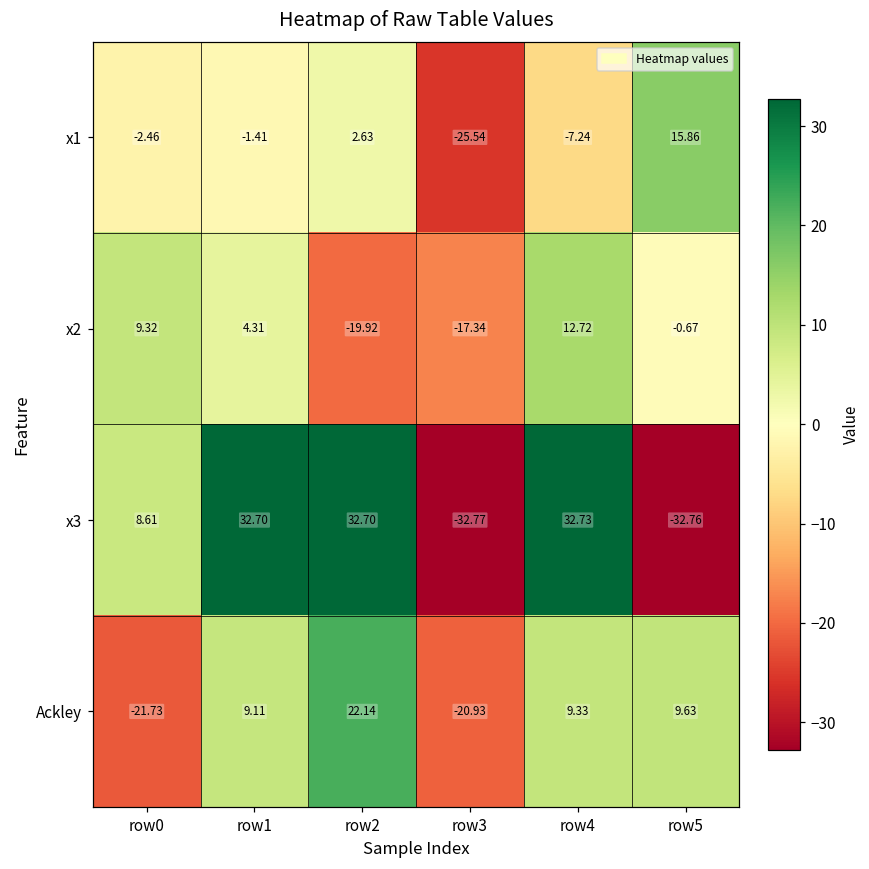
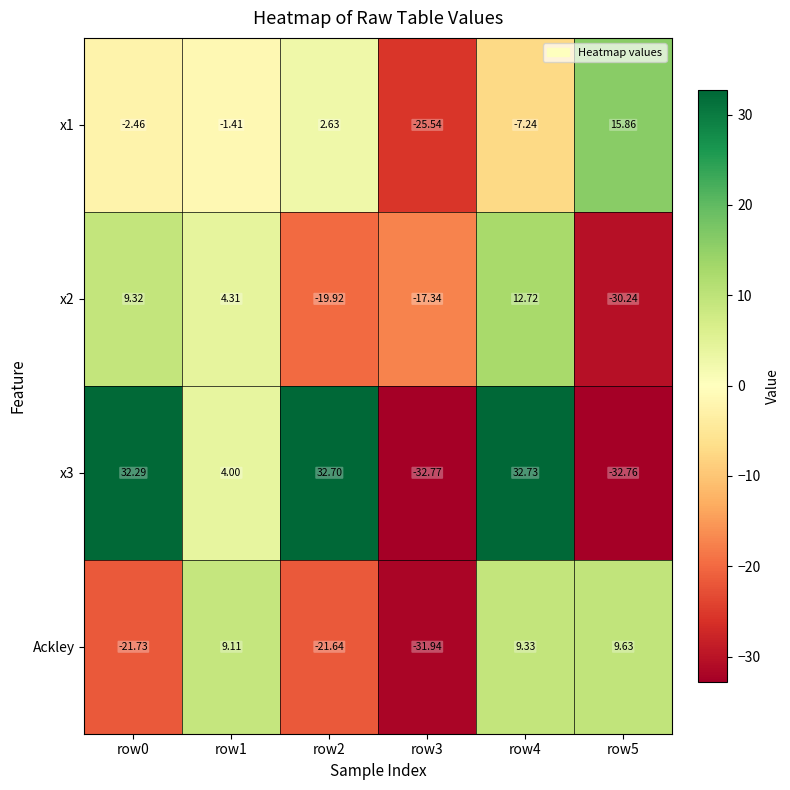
x2, row5: -0.67 -> -30.24
x3, row0: 8.61 -> 32.29
x3, row1: 32.70 -> 4.00
Ackley, row2: 22.14 -> -21.64
Ackley, row3: -20.93 -> -31.94
